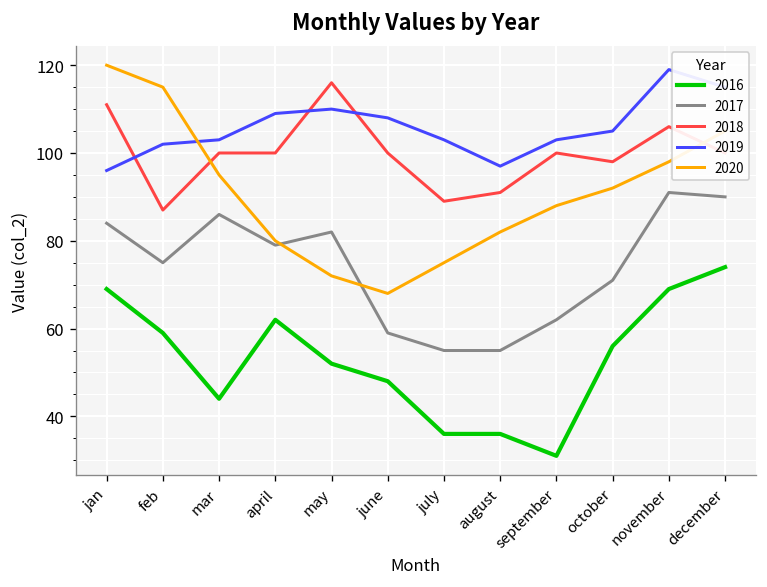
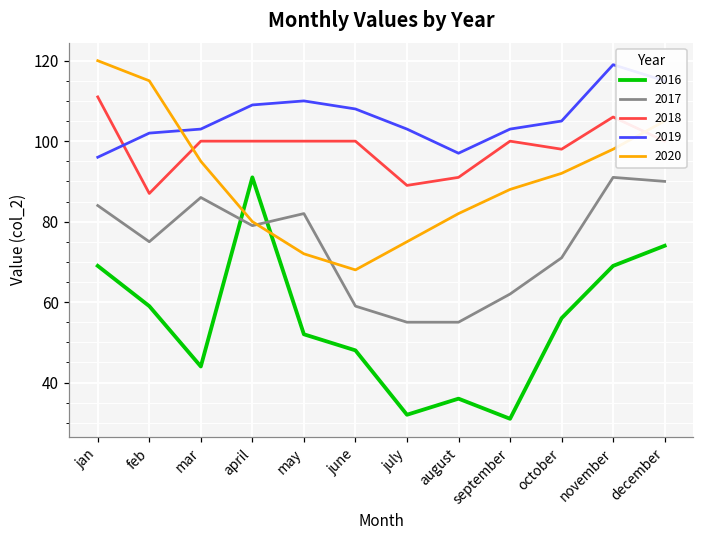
2016, april: 62 -> 91
2018, may: 116 -> 100
2016, july: 36 -> 32
